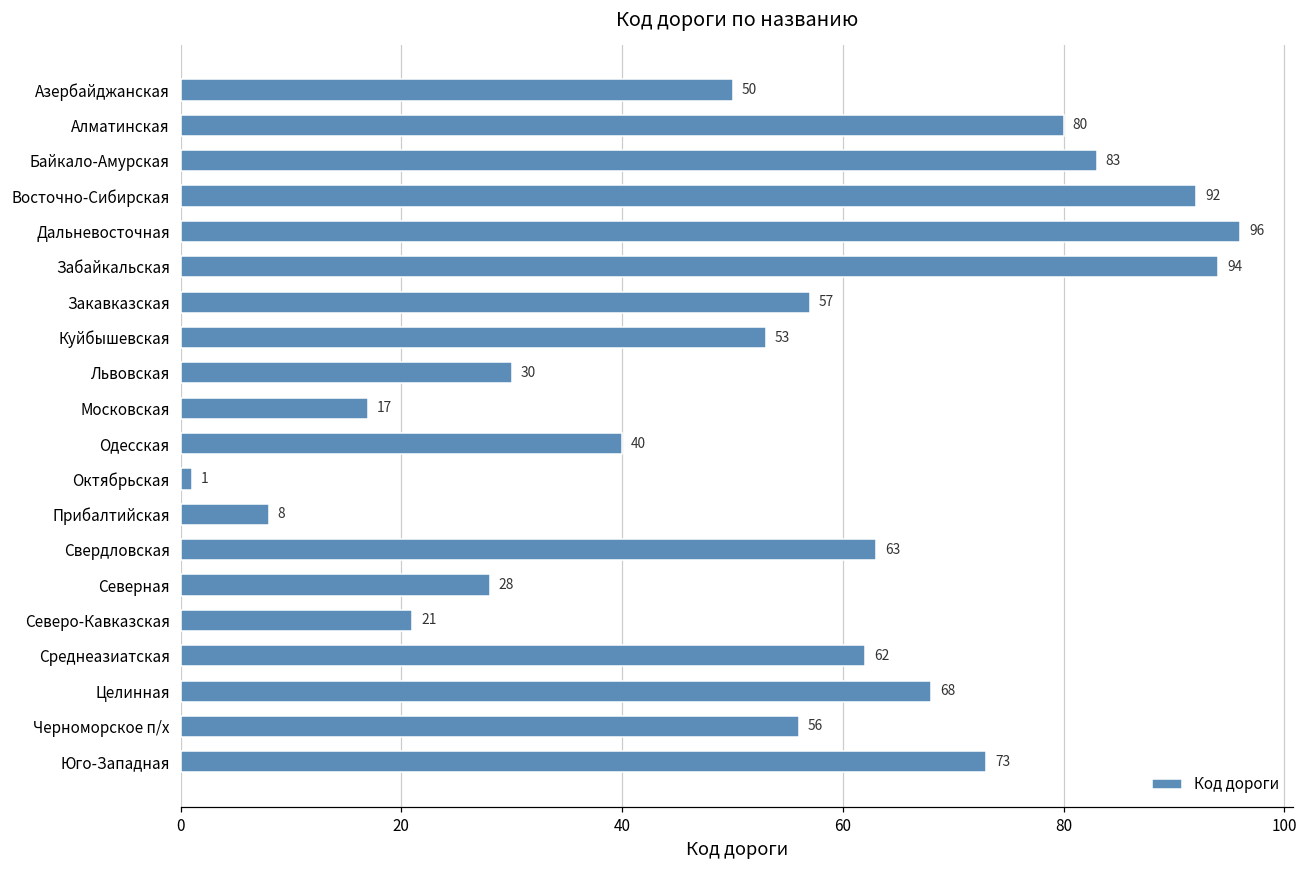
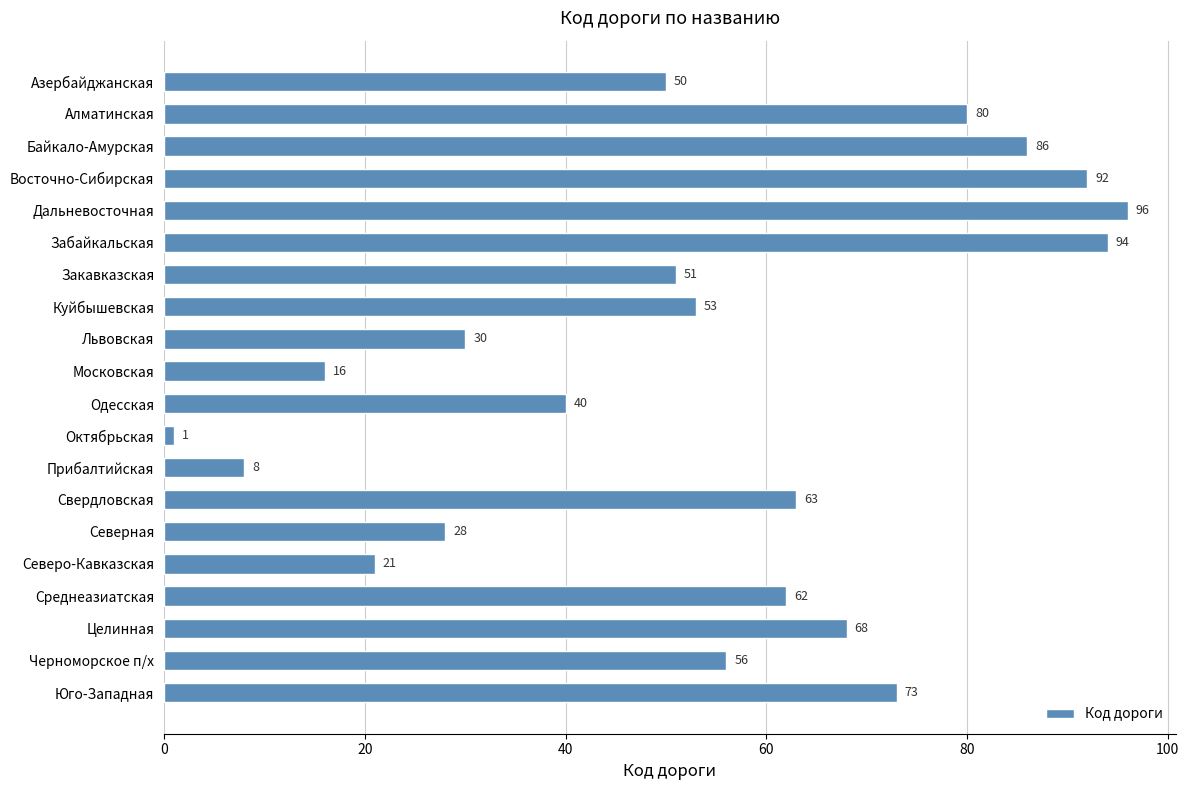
Байкало-Амурская: 83 -> 86
Закавказская: 57 -> 51
Московская: 17 -> 16
